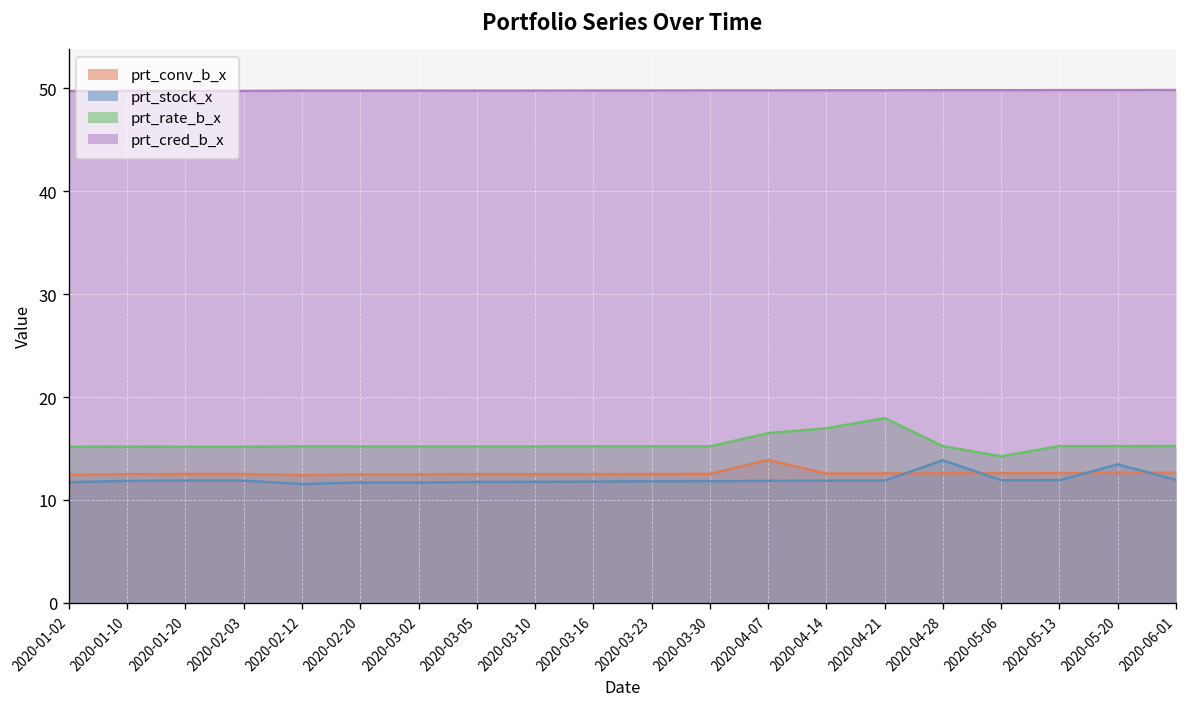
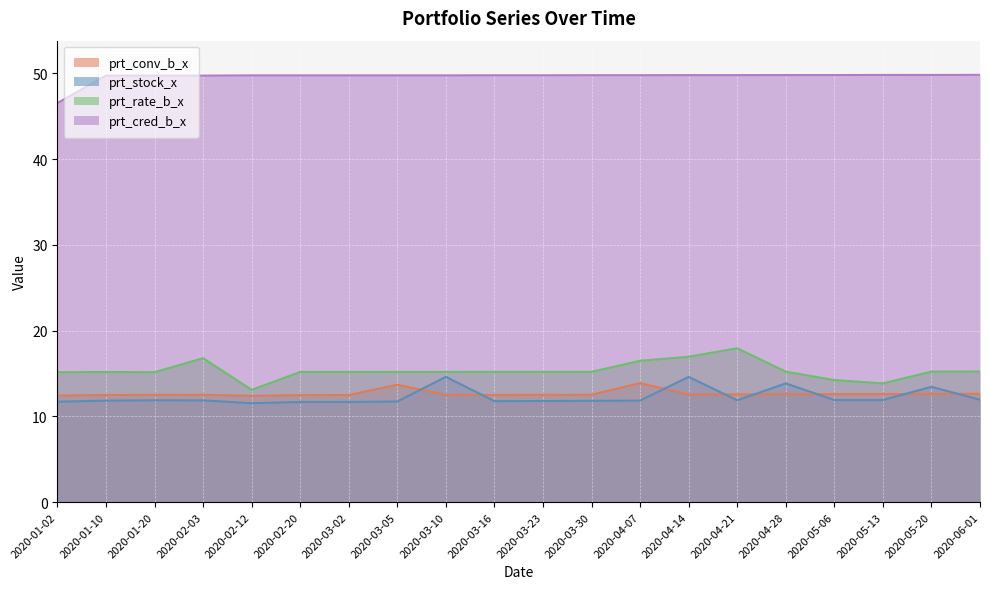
prt_cred_b_x, 2020-01-02: 50 -> 47
prt_rate_b_x, 2020-02-03: 15 -> 17
prt_rate_b_x, 2020-02-12: 15 -> 13
prt_conv_b_x, 2020-03-05: 13 -> 14
prt_stock_x, 2020-03-10: 12 -> 15
prt_stock_x, 2020-04-14: 12 -> 15
prt_rate_b_x, 2020-05-13: 15 -> 14
